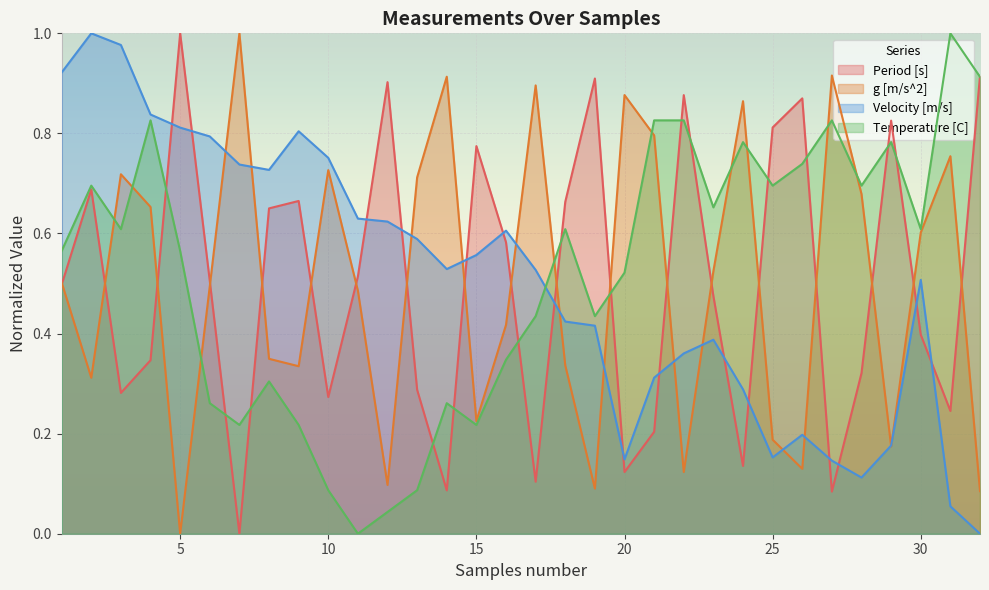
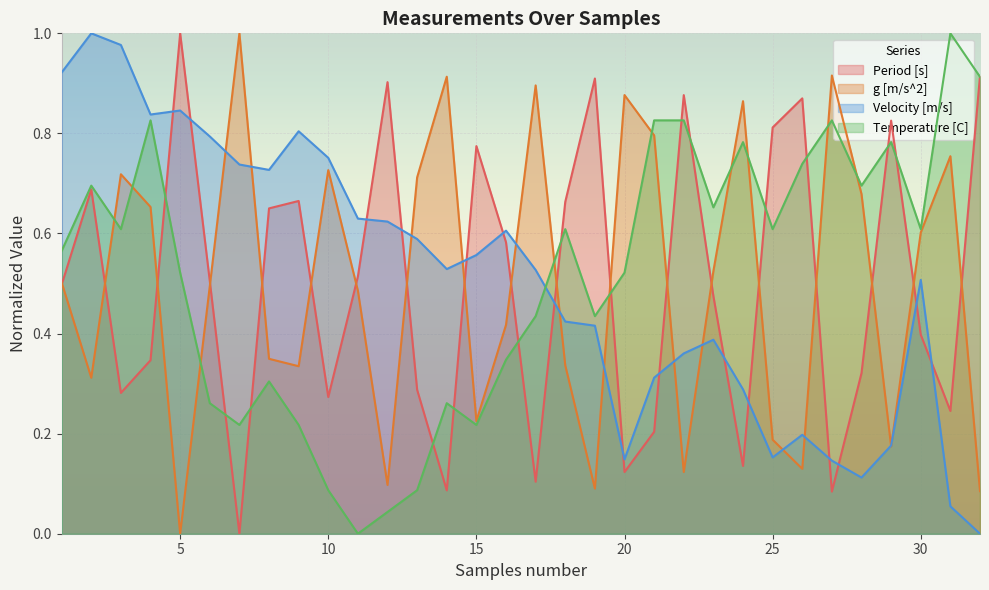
Velocity [m/s], 5: 0.81 -> 0.85
Temperature [C], 5: 0.57 -> 0.52
Temperature [C], 25: 0.70 -> 0.61
